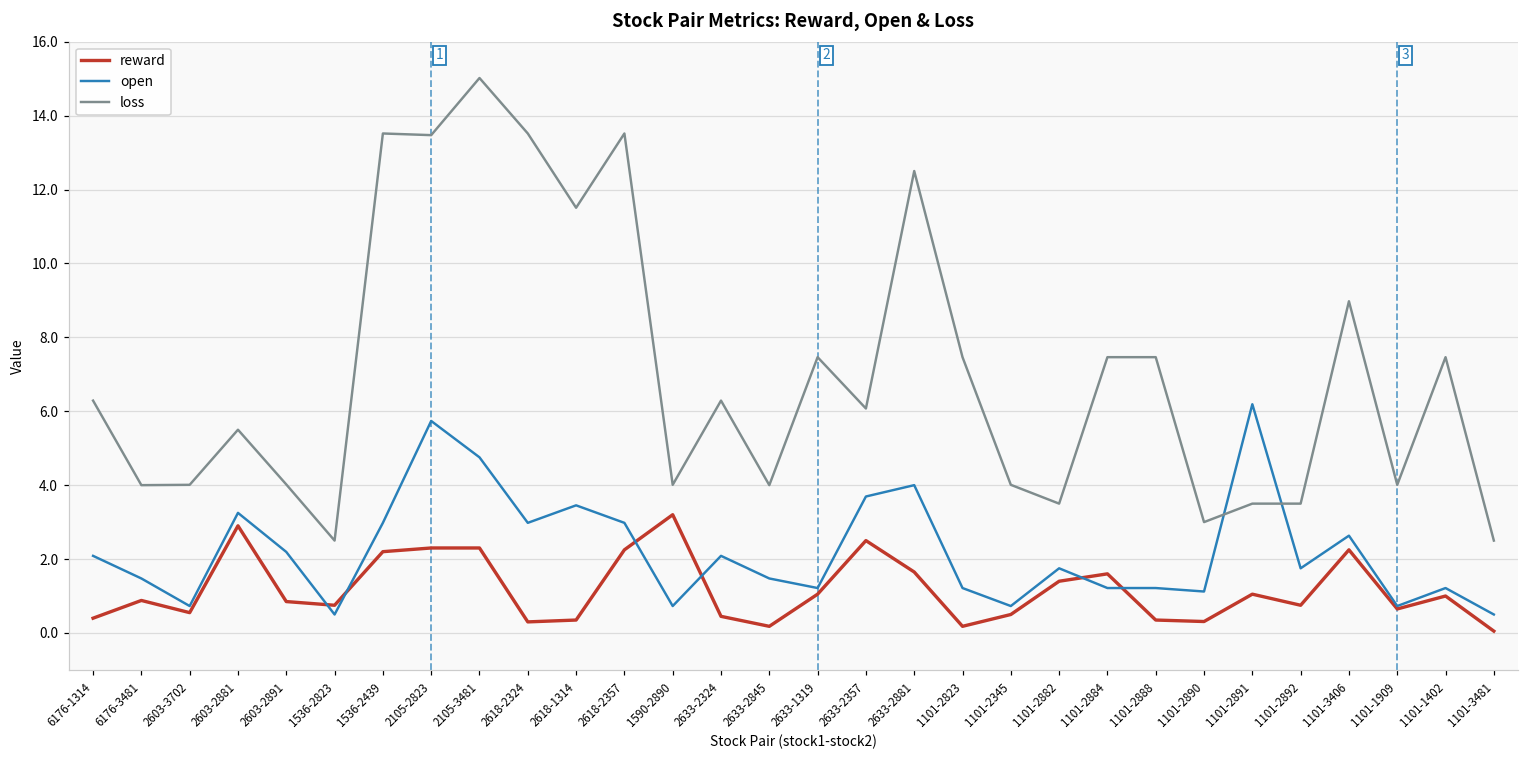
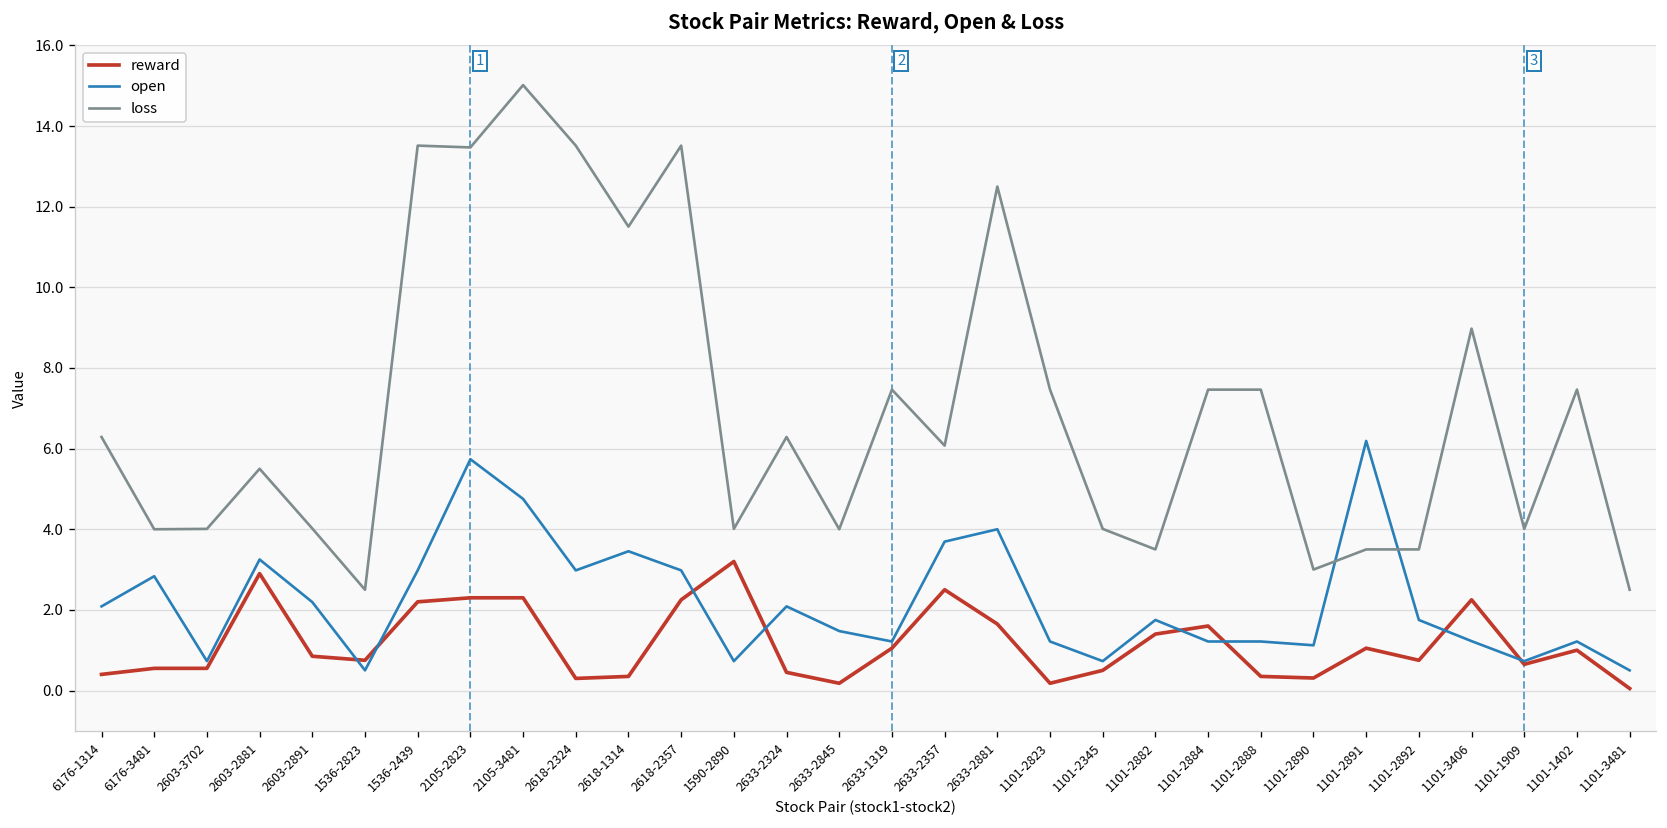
reward, 6176-3481: 0.9 -> 0.6
open, 6176-3481: 1.5 -> 2.8
open, 1101-3406: 2.6 -> 1.2
